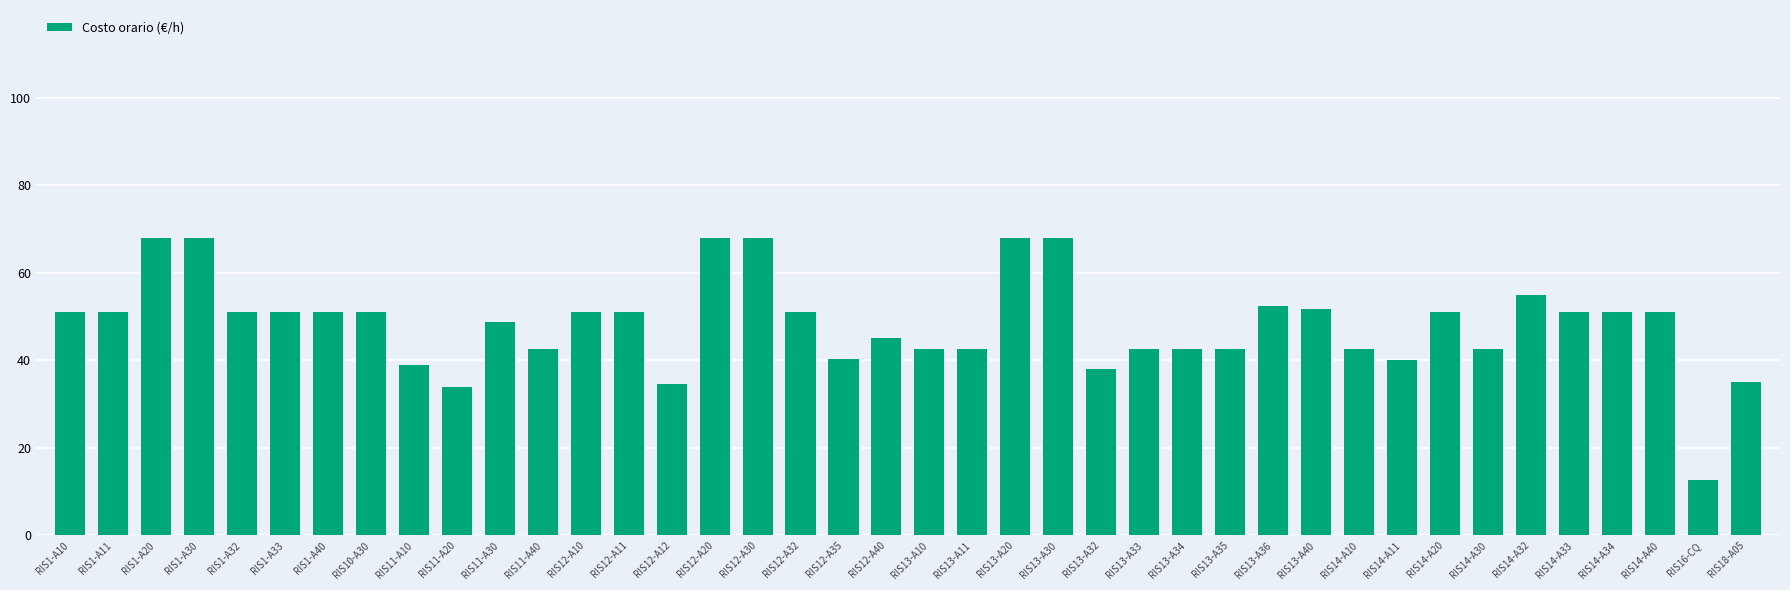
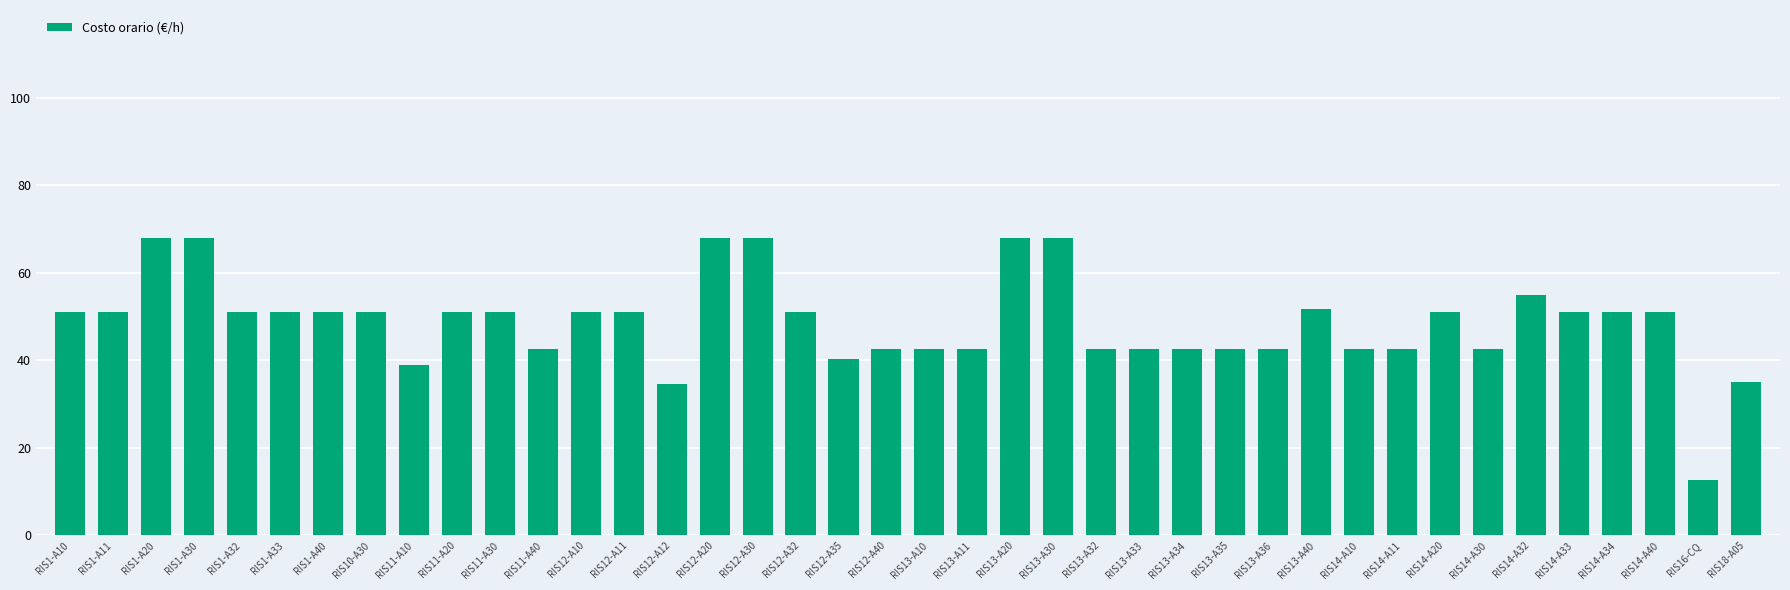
RIS11-A20: 34 -> 51
RIS11-A30: 49 -> 51
RIS12-A40: 45 -> 43
RIS13-A32: 38 -> 43
RIS13-A36: 53 -> 43
RIS14-A11: 40 -> 43
